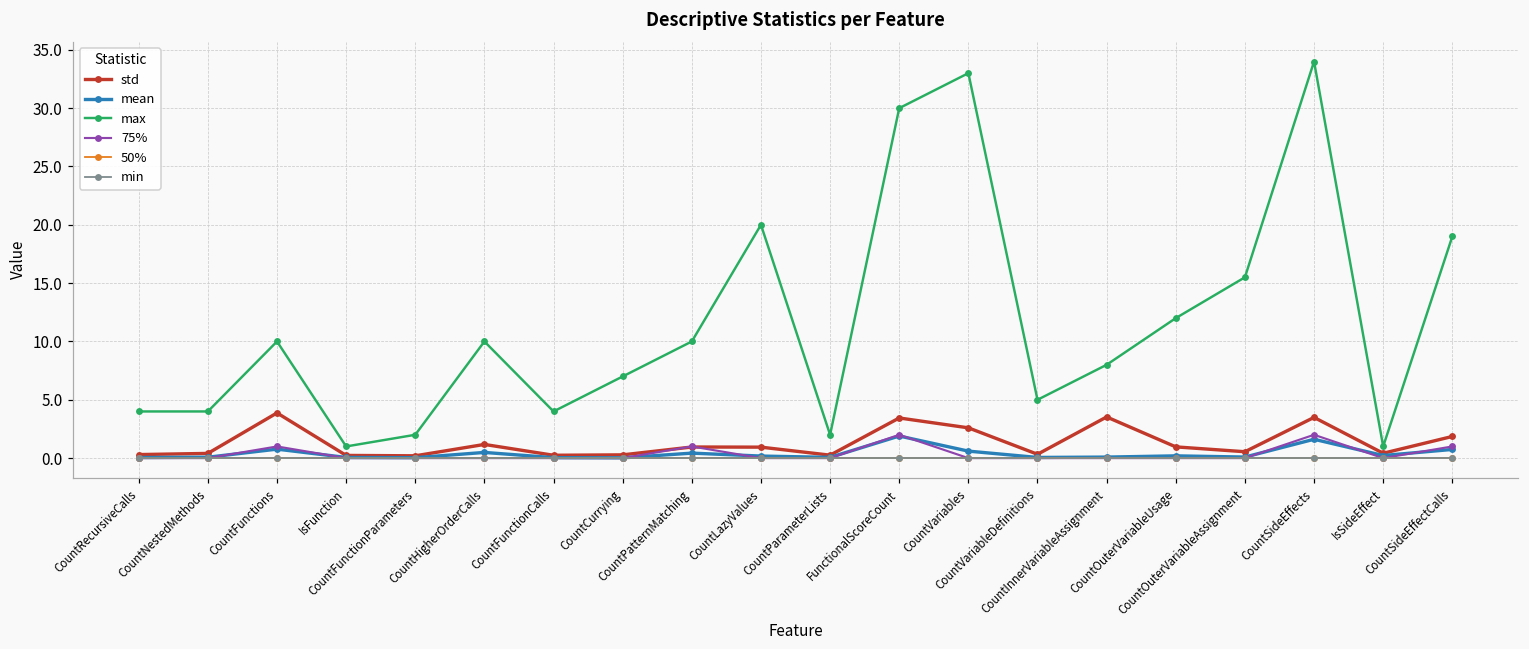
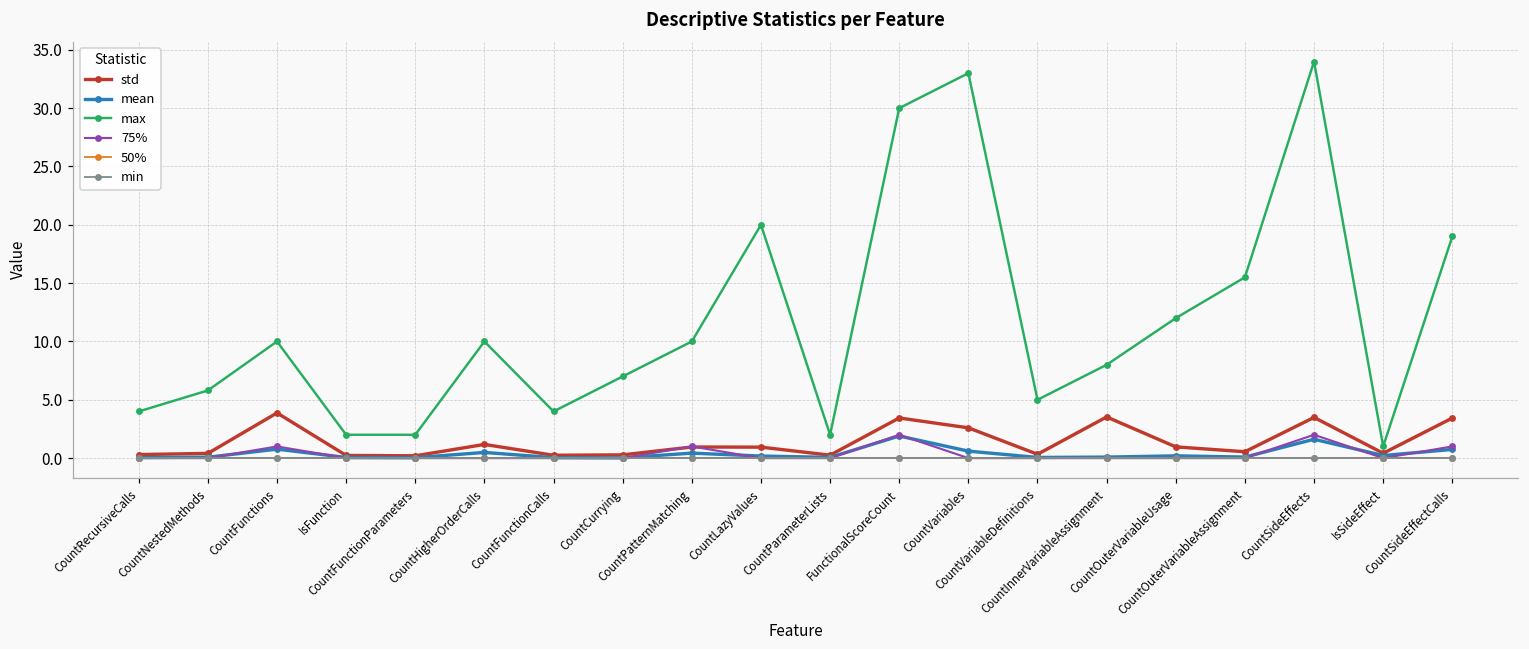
max, CountNestedMethods: 4.0 -> 5.8
max, IsFunction: 1 -> 2
std, CountSideEffectCalls: 1.9 -> 3.4
